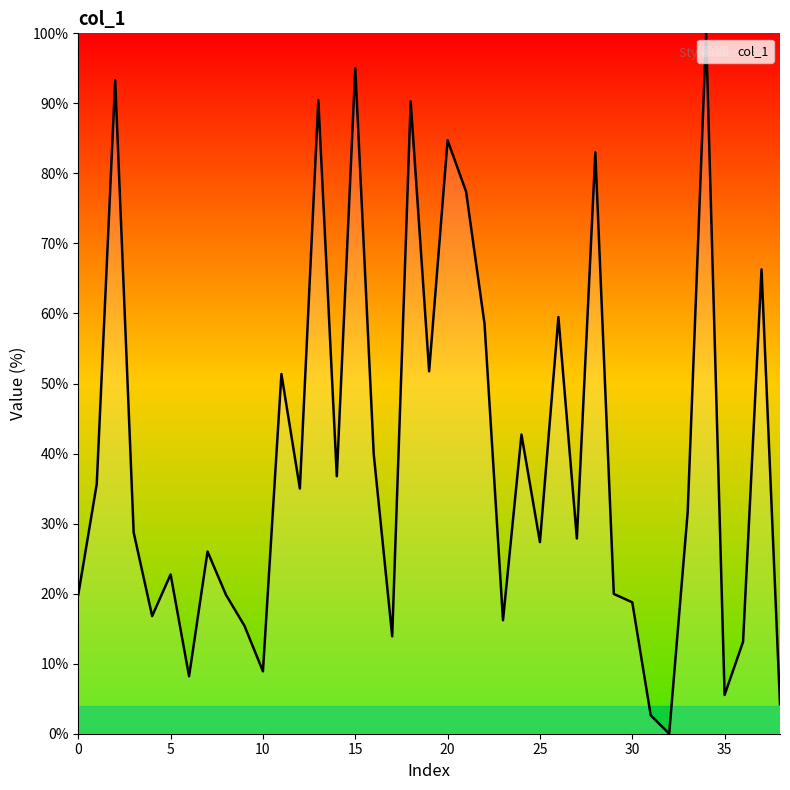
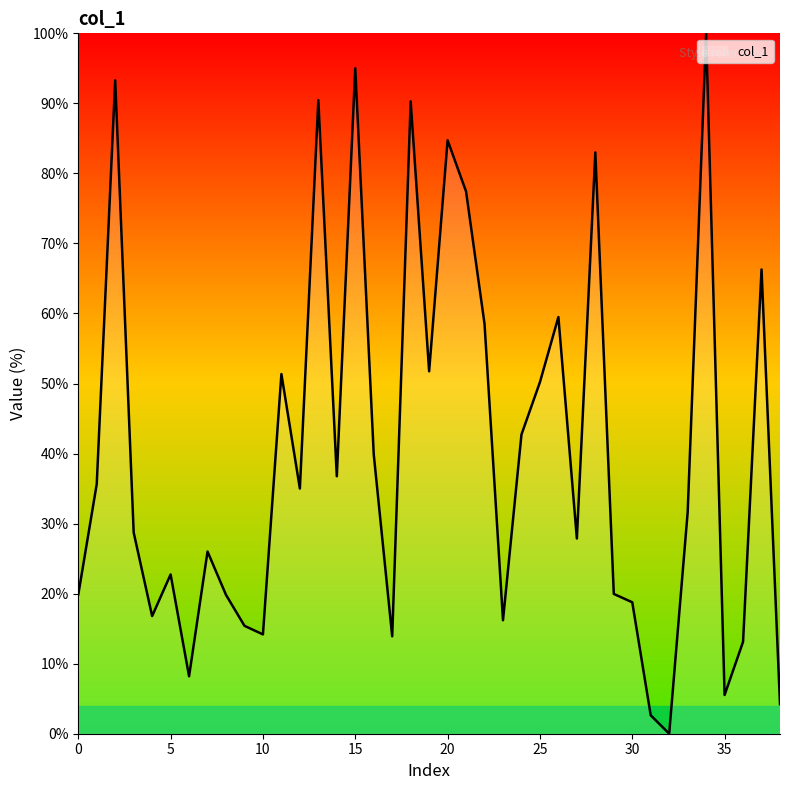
10: 9% -> 14%
25: 27% -> 50%
